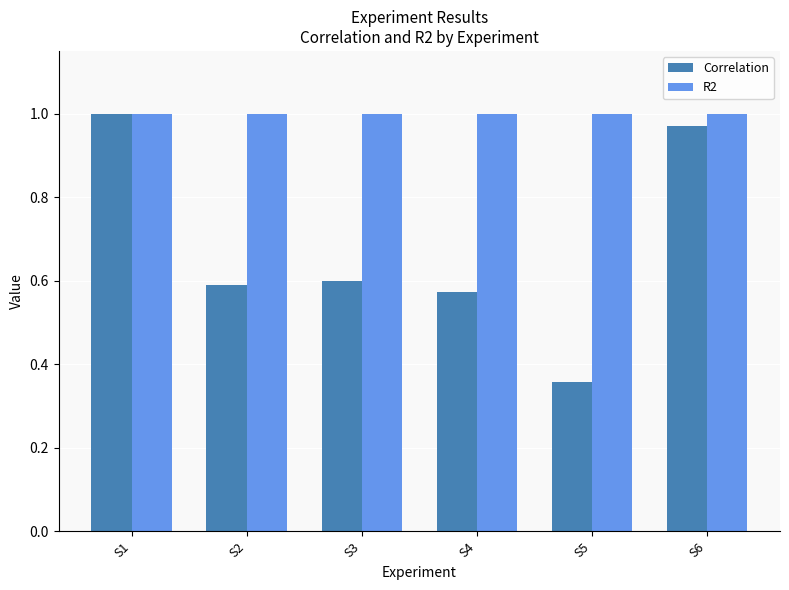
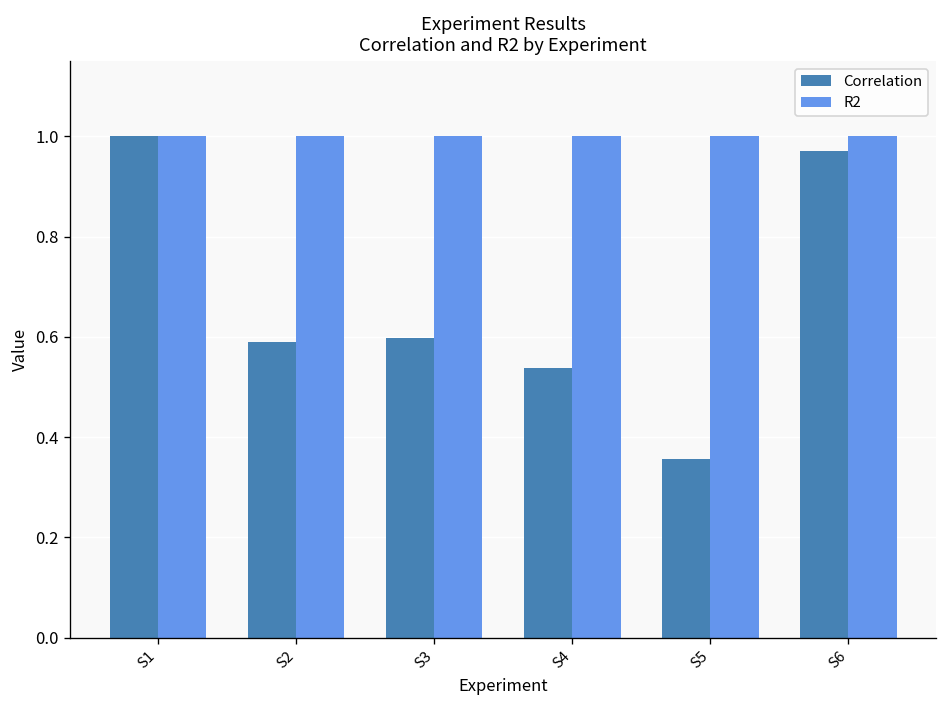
Correlation, S4: 0.57 -> 0.54
